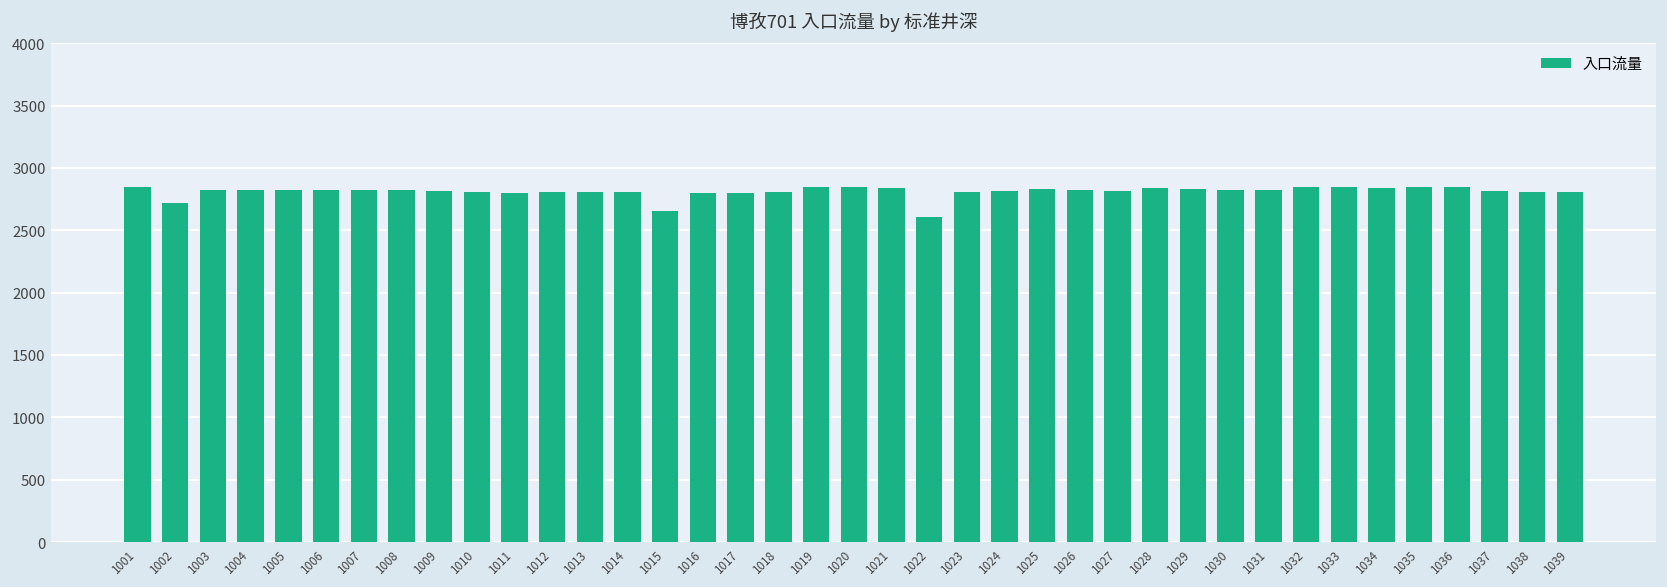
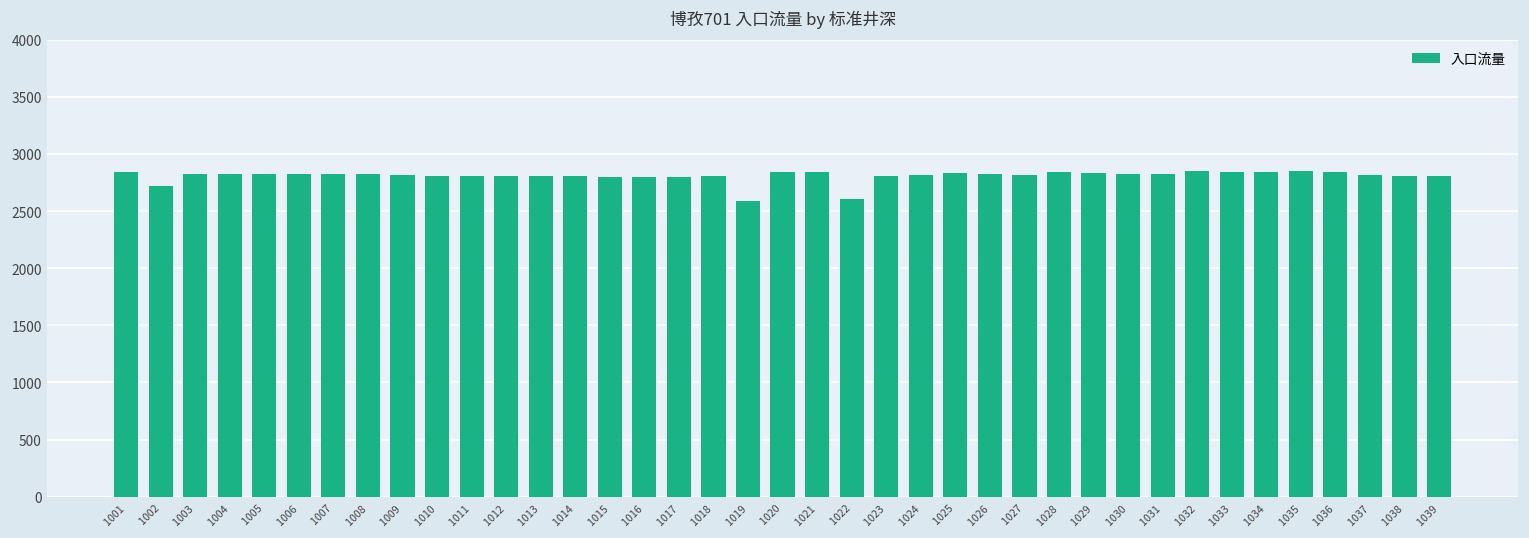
1015: 2650 -> 2800
1019: 2840 -> 2590
